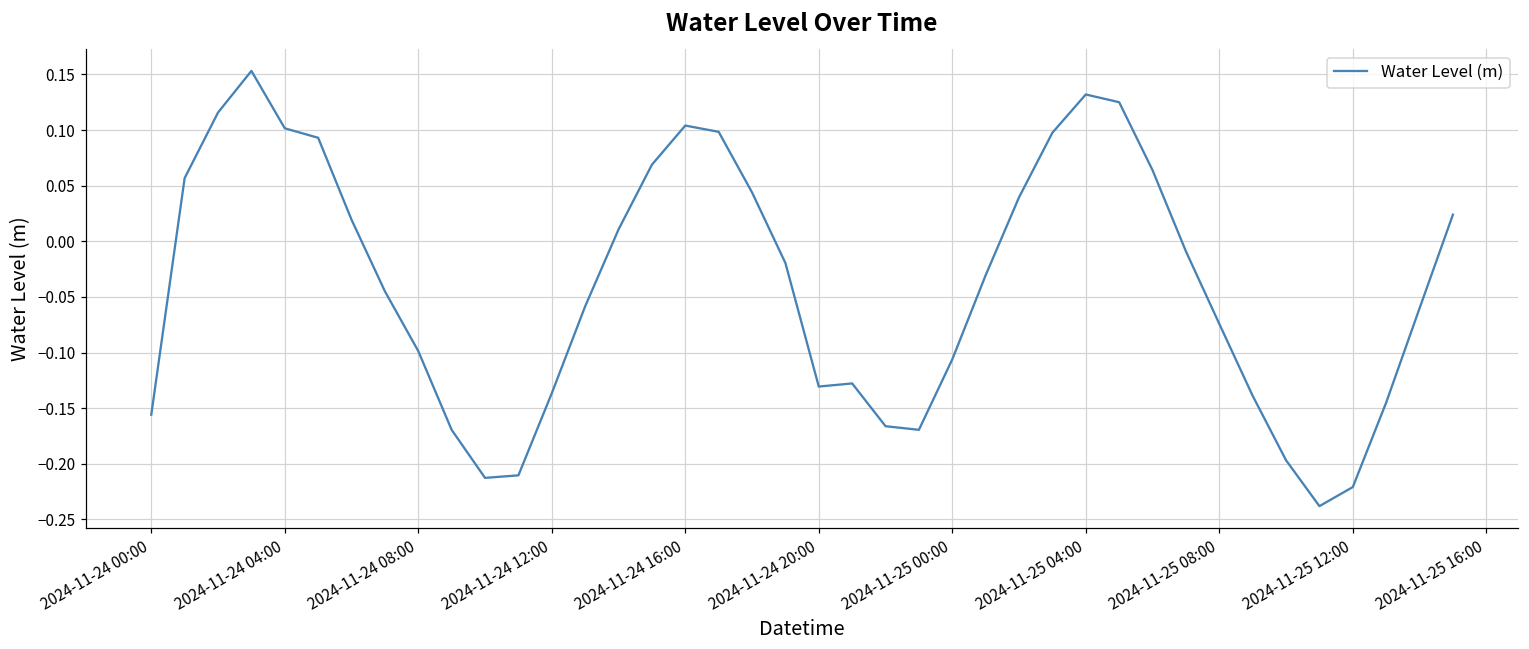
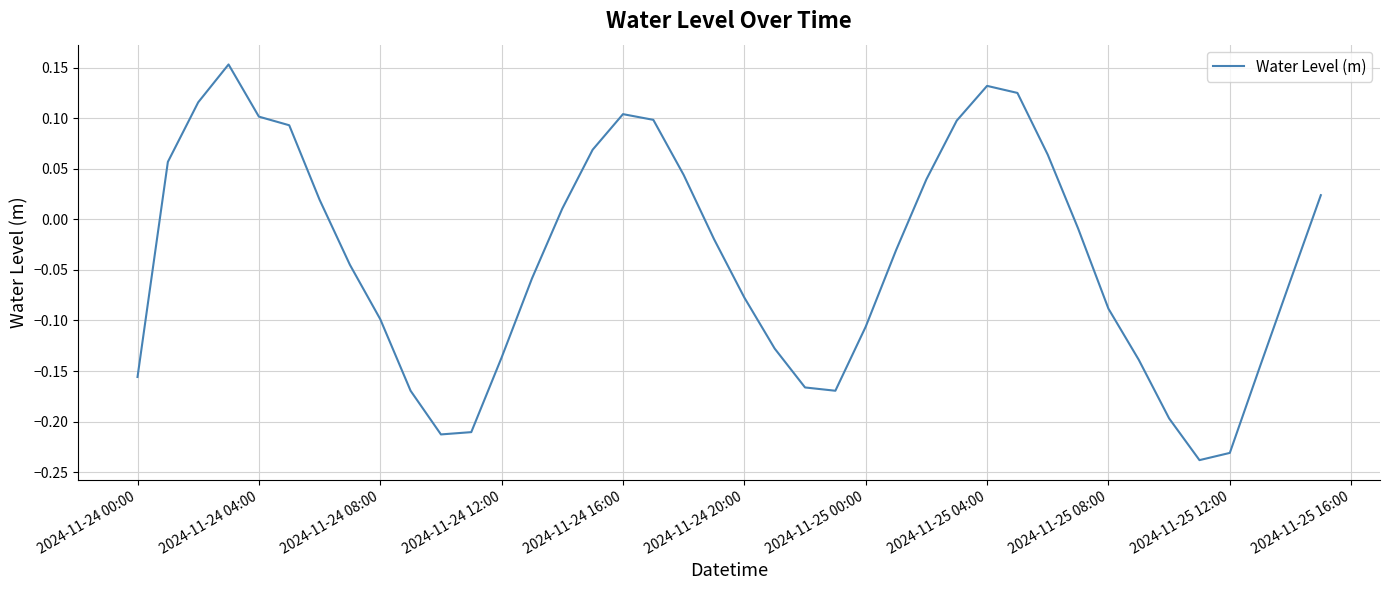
2024-11-24 20:00: -0.131 -> -0.077
2024-11-25 08:00: -0.074 -> -0.088
2024-11-25 12:00: -0.221 -> -0.231
